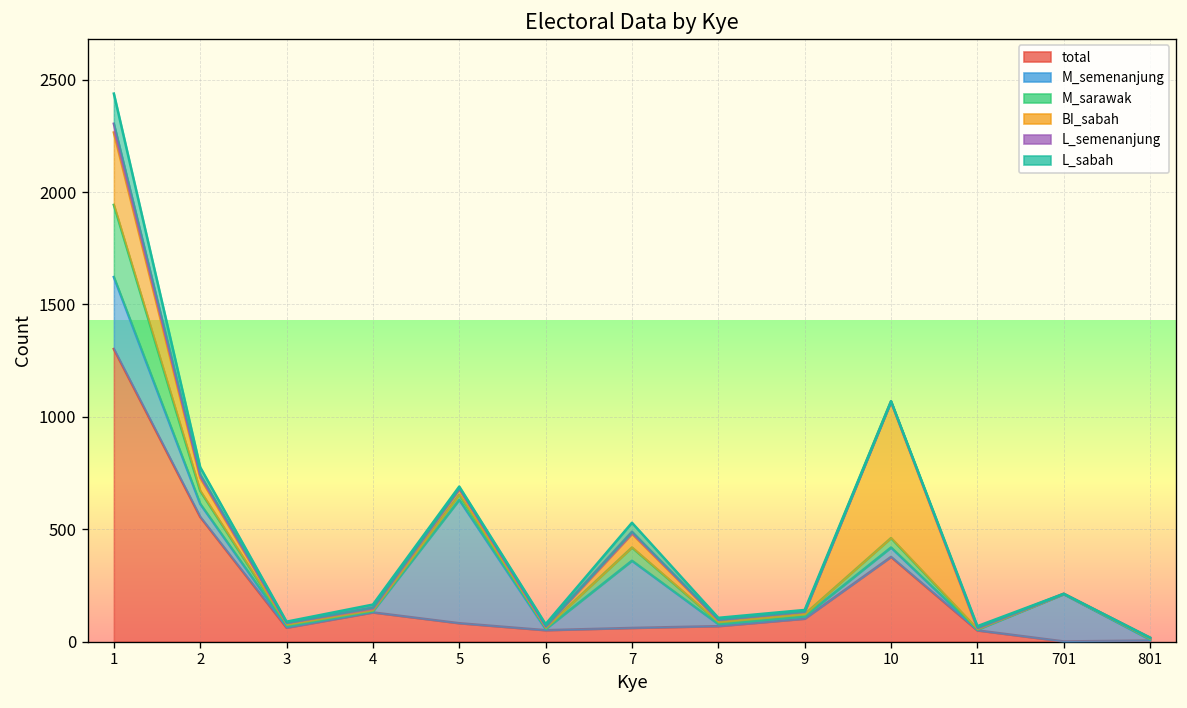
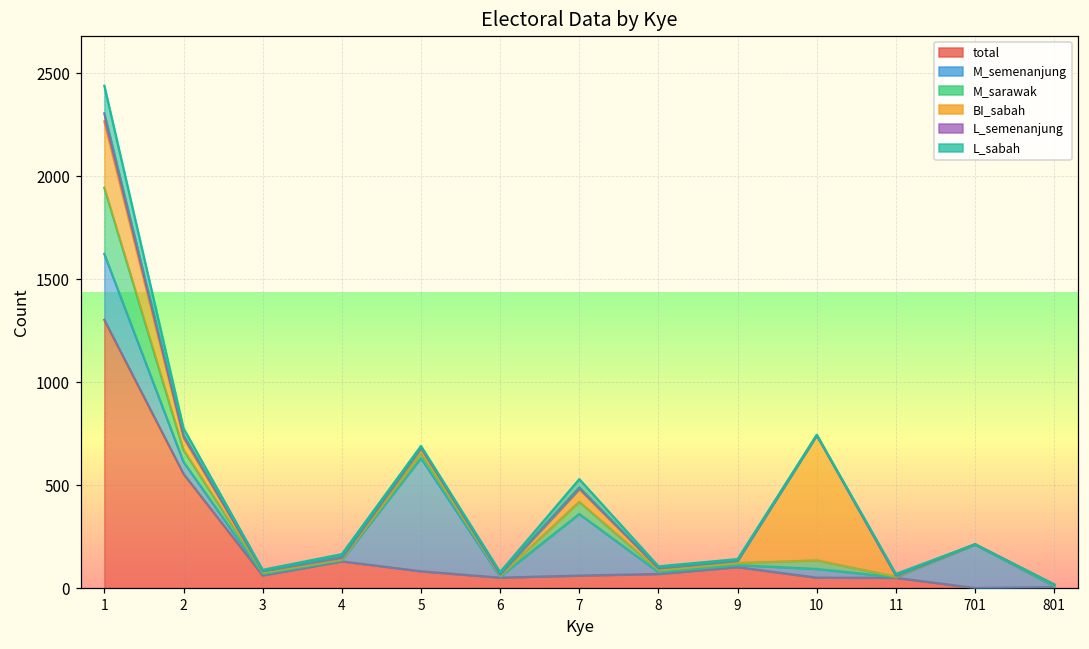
total, 10: 380 -> 50
